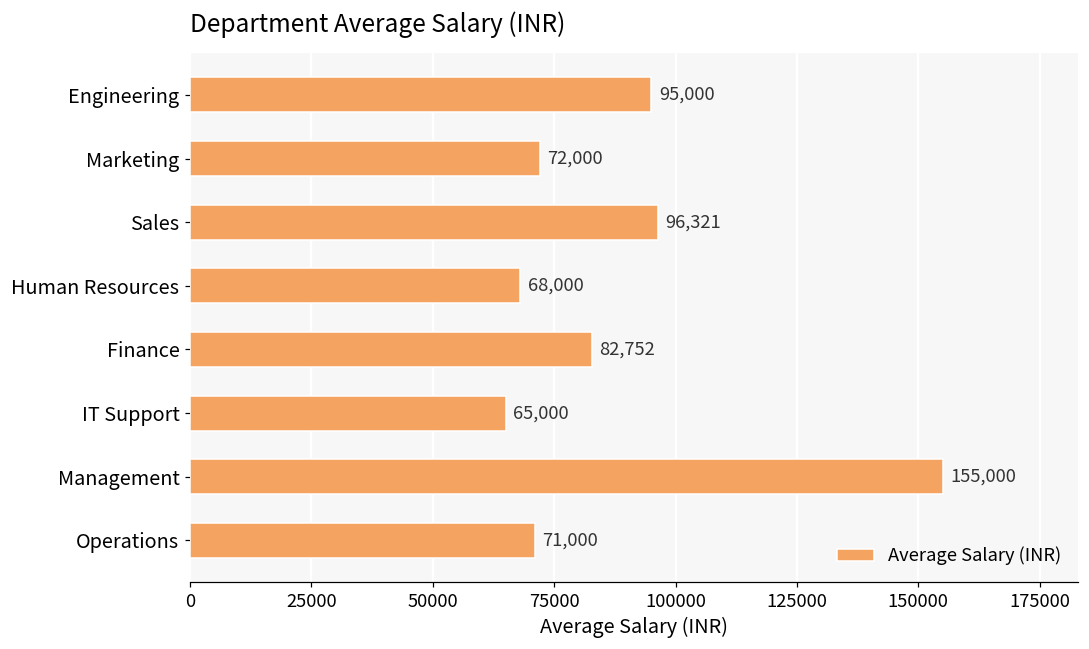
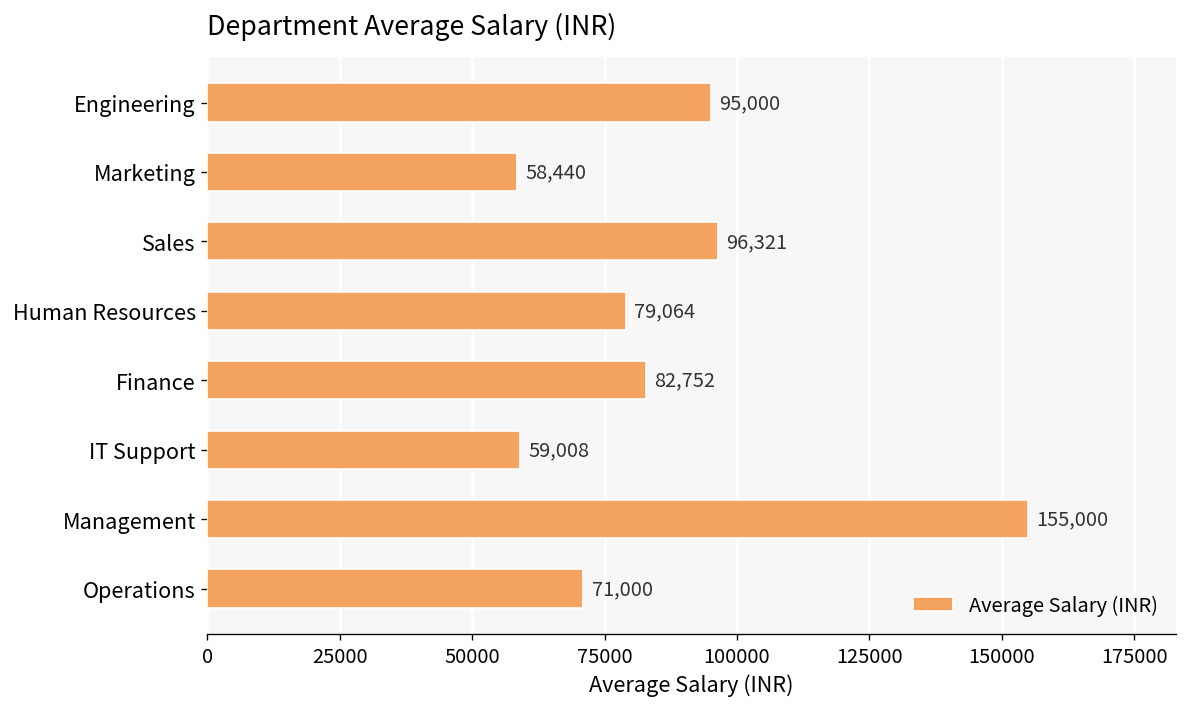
Marketing: 72,000 -> 58,440
Human Resources: 68,000 -> 79,064
IT Support: 65,000 -> 59,008
